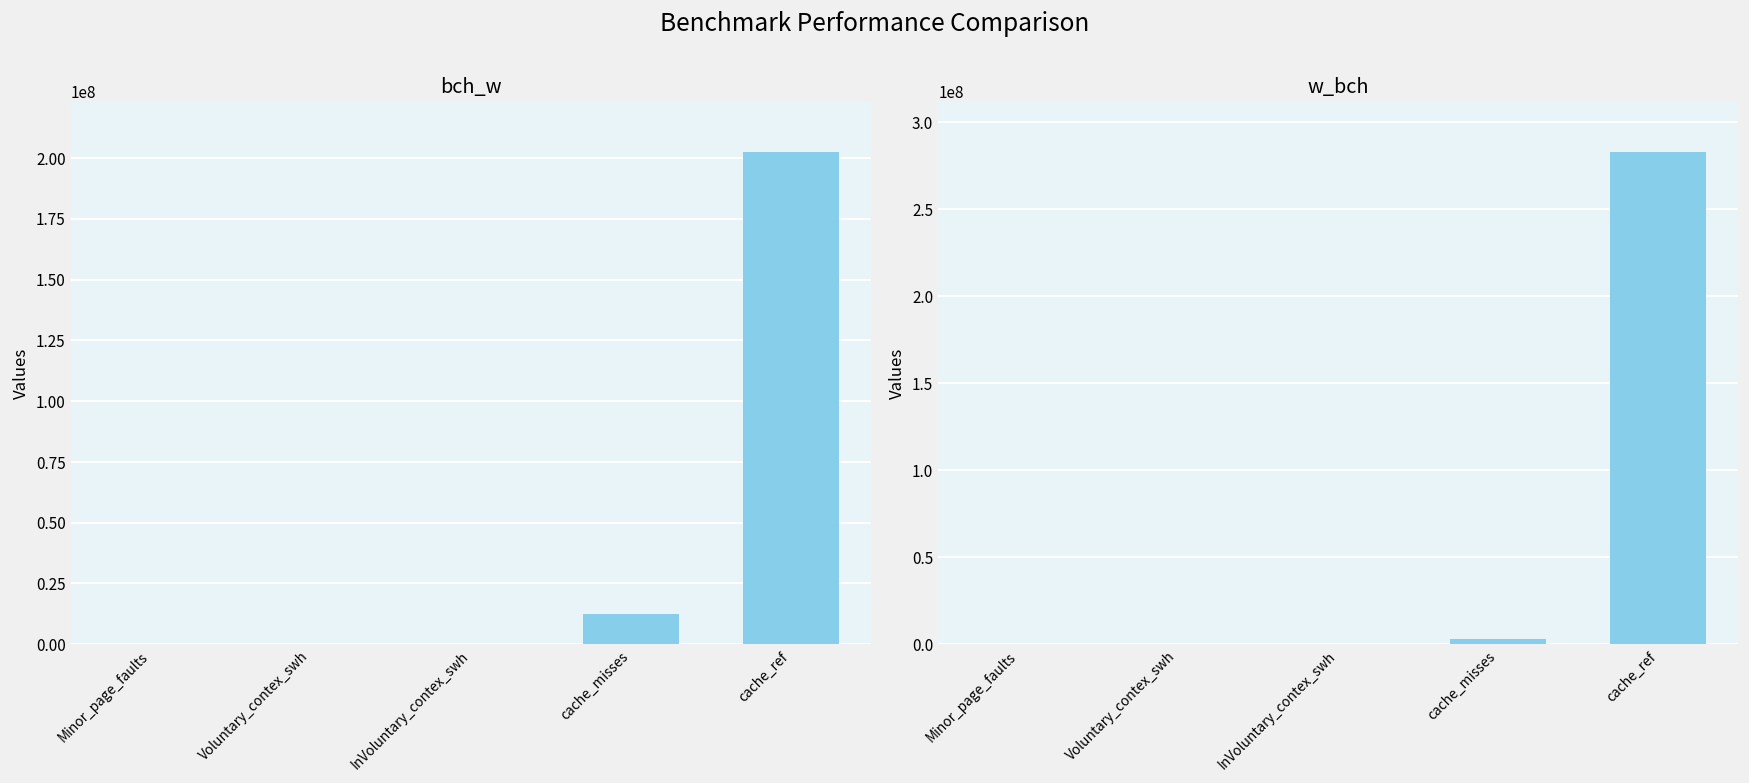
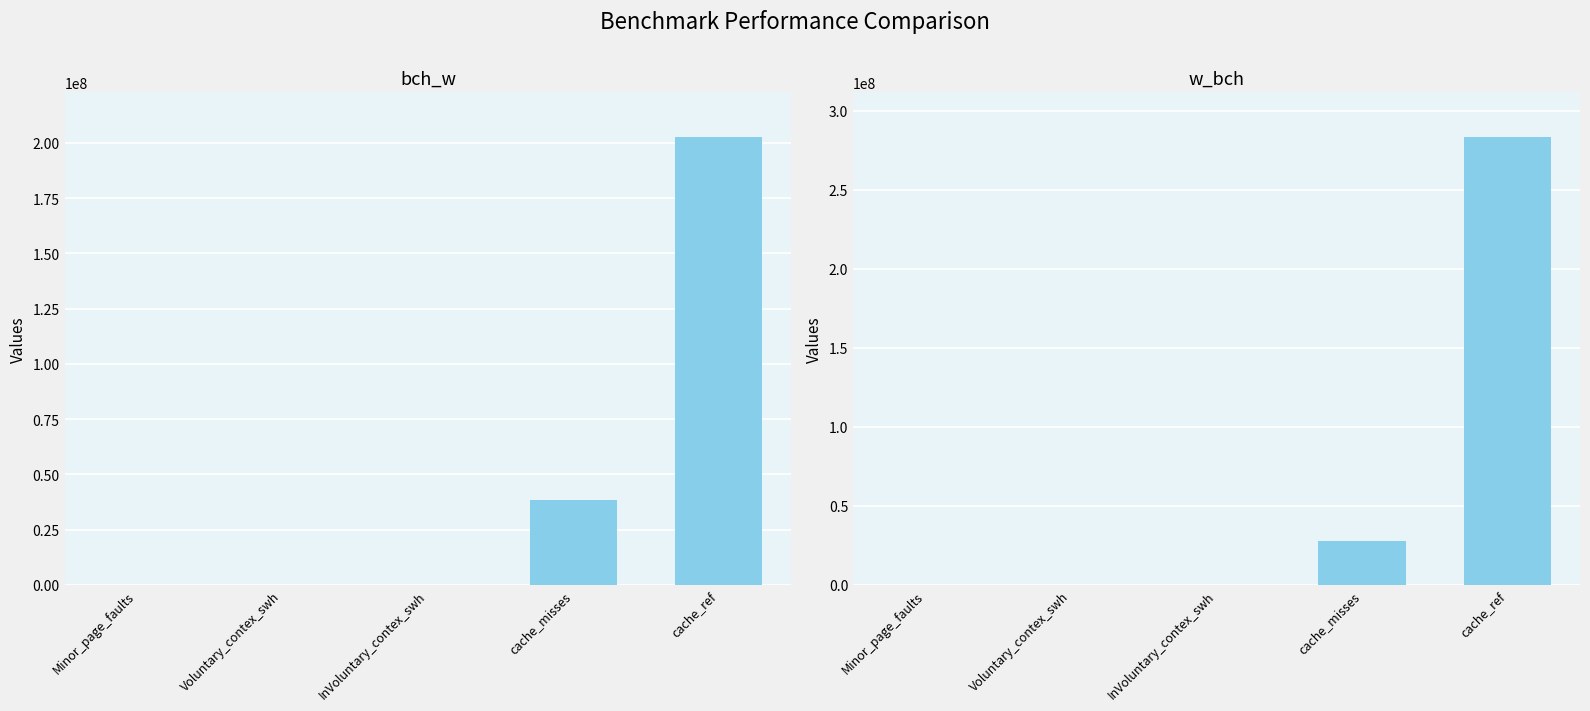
bch_w, cache_misses: 12000000 -> 38000000
w_bch, cache_misses: 3000000 -> 27000000
